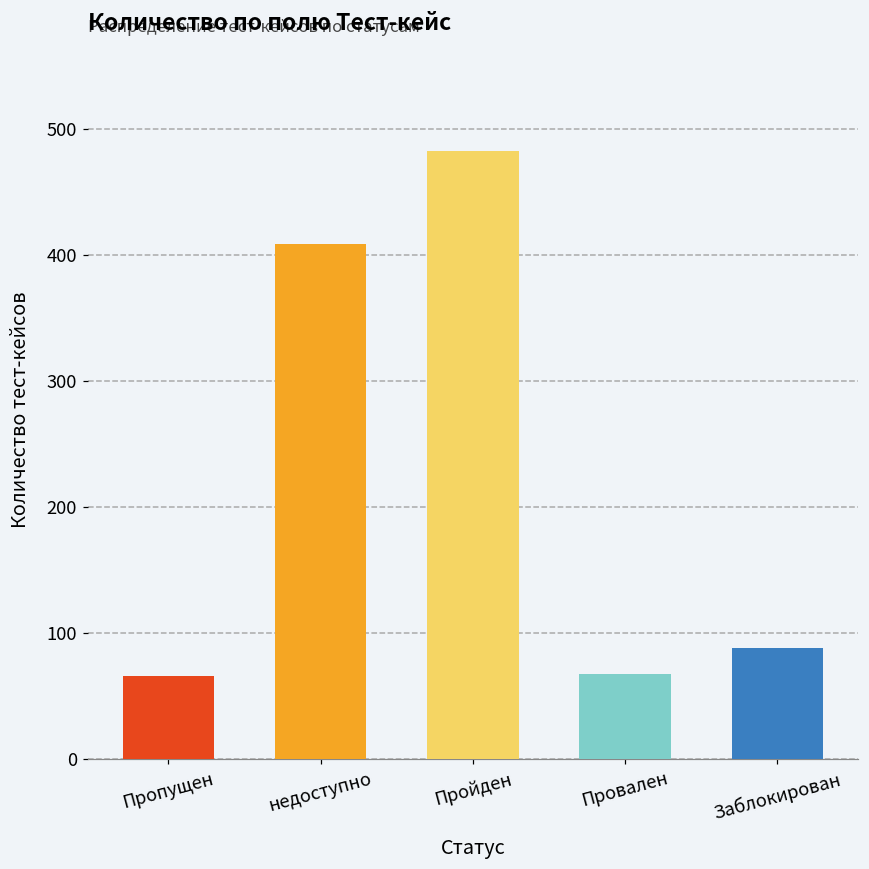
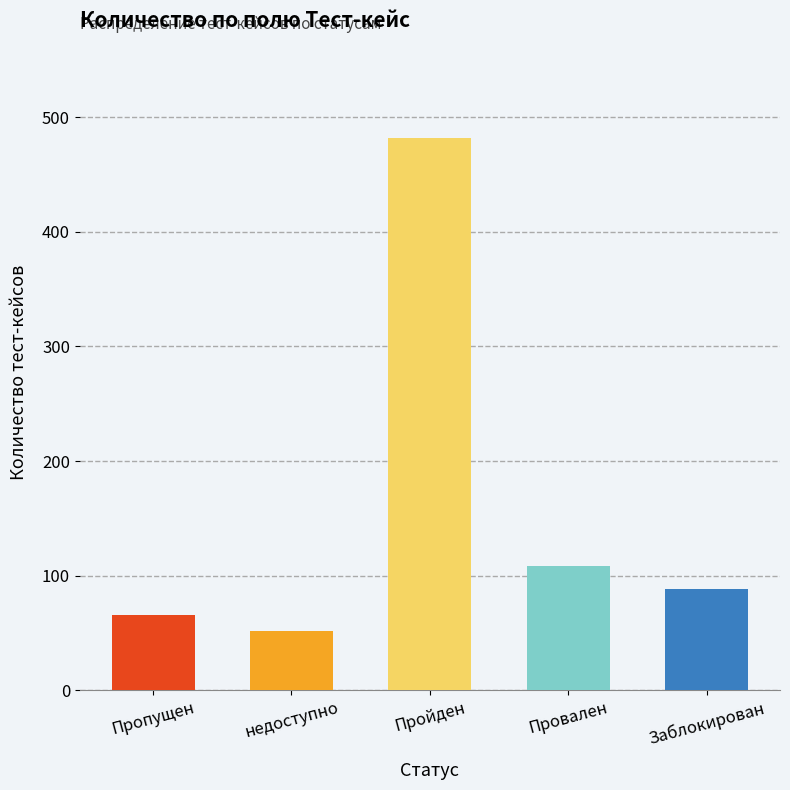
недоступно: 409 -> 52
Провален: 68 -> 108
